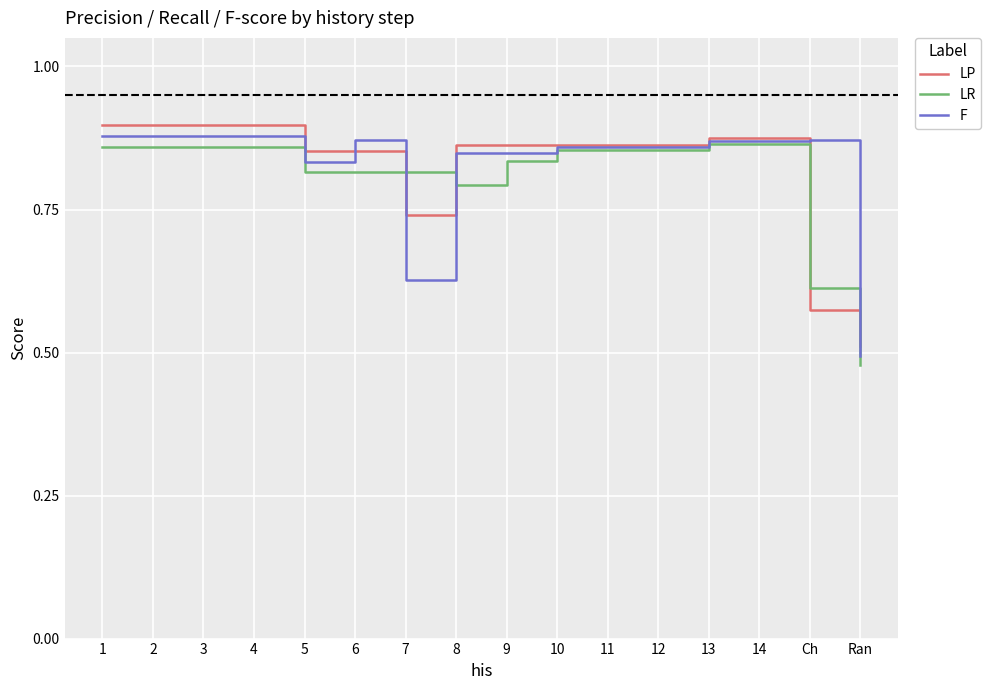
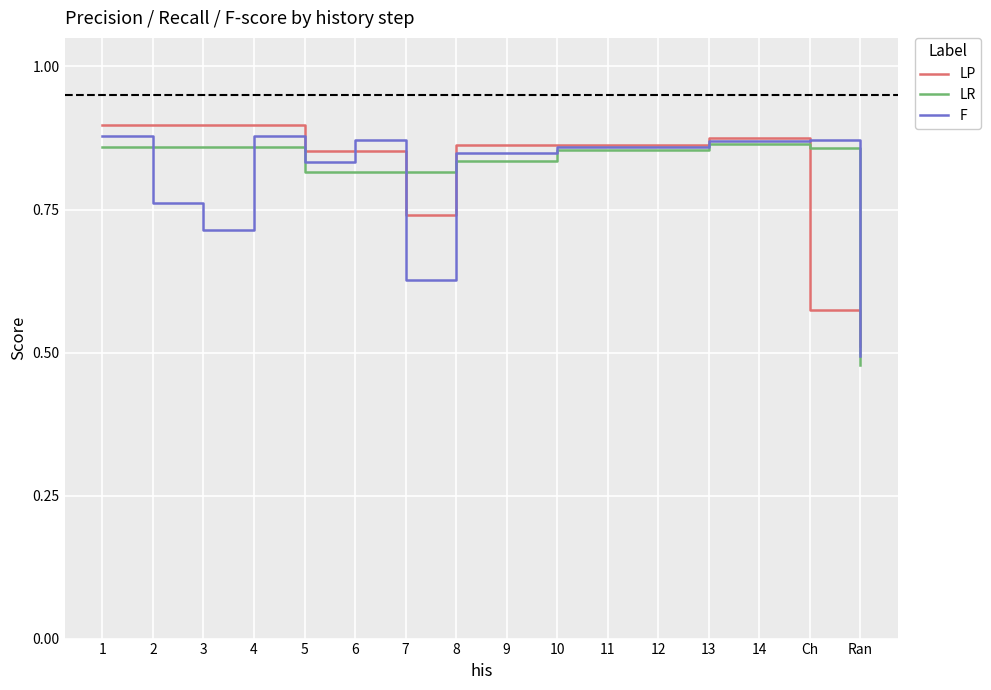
F, 2: 0.88 -> 0.76
F, 3: 0.88 -> 0.71
LR, 8: 0.79 -> 0.84
LR, Ch: 0.61 -> 0.86
